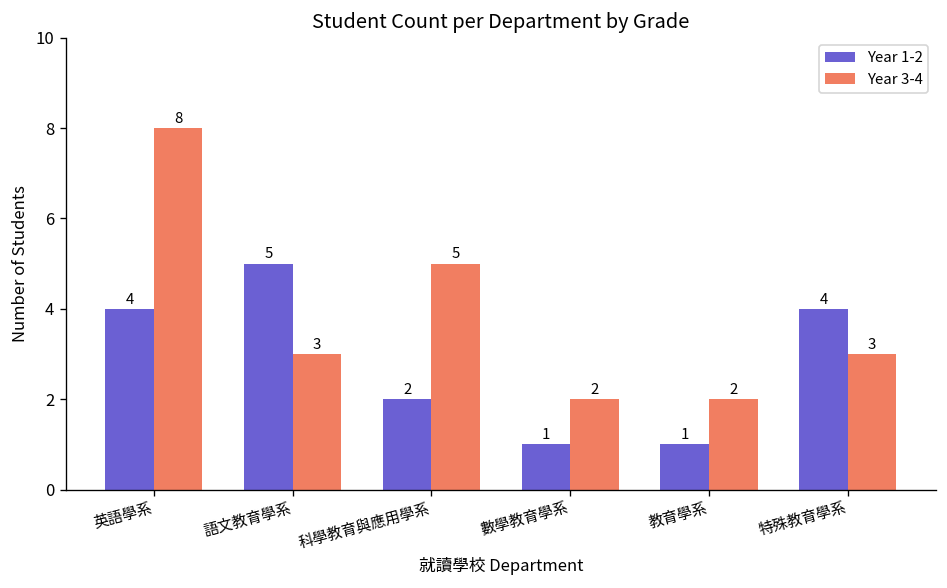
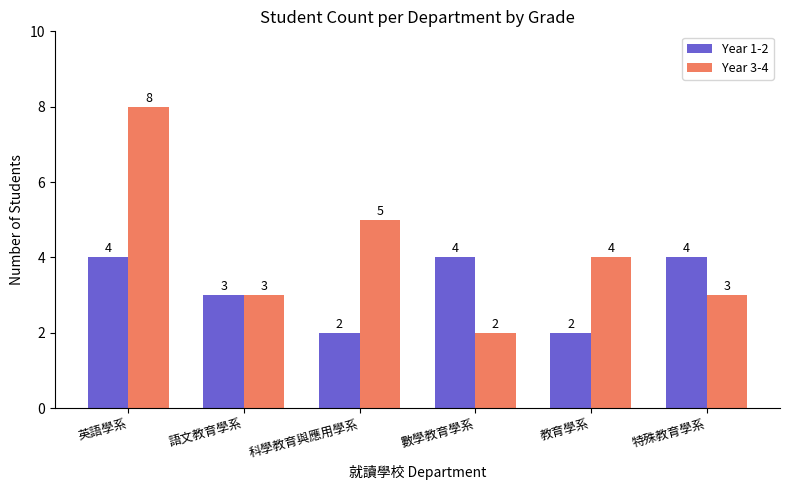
Year 1-2, 語文教育學系: 5 -> 3
Year 1-2, 數學教育學系: 1 -> 4
Year 1-2, 教育學系: 1 -> 2
Year 3-4, 教育學系: 2 -> 4
